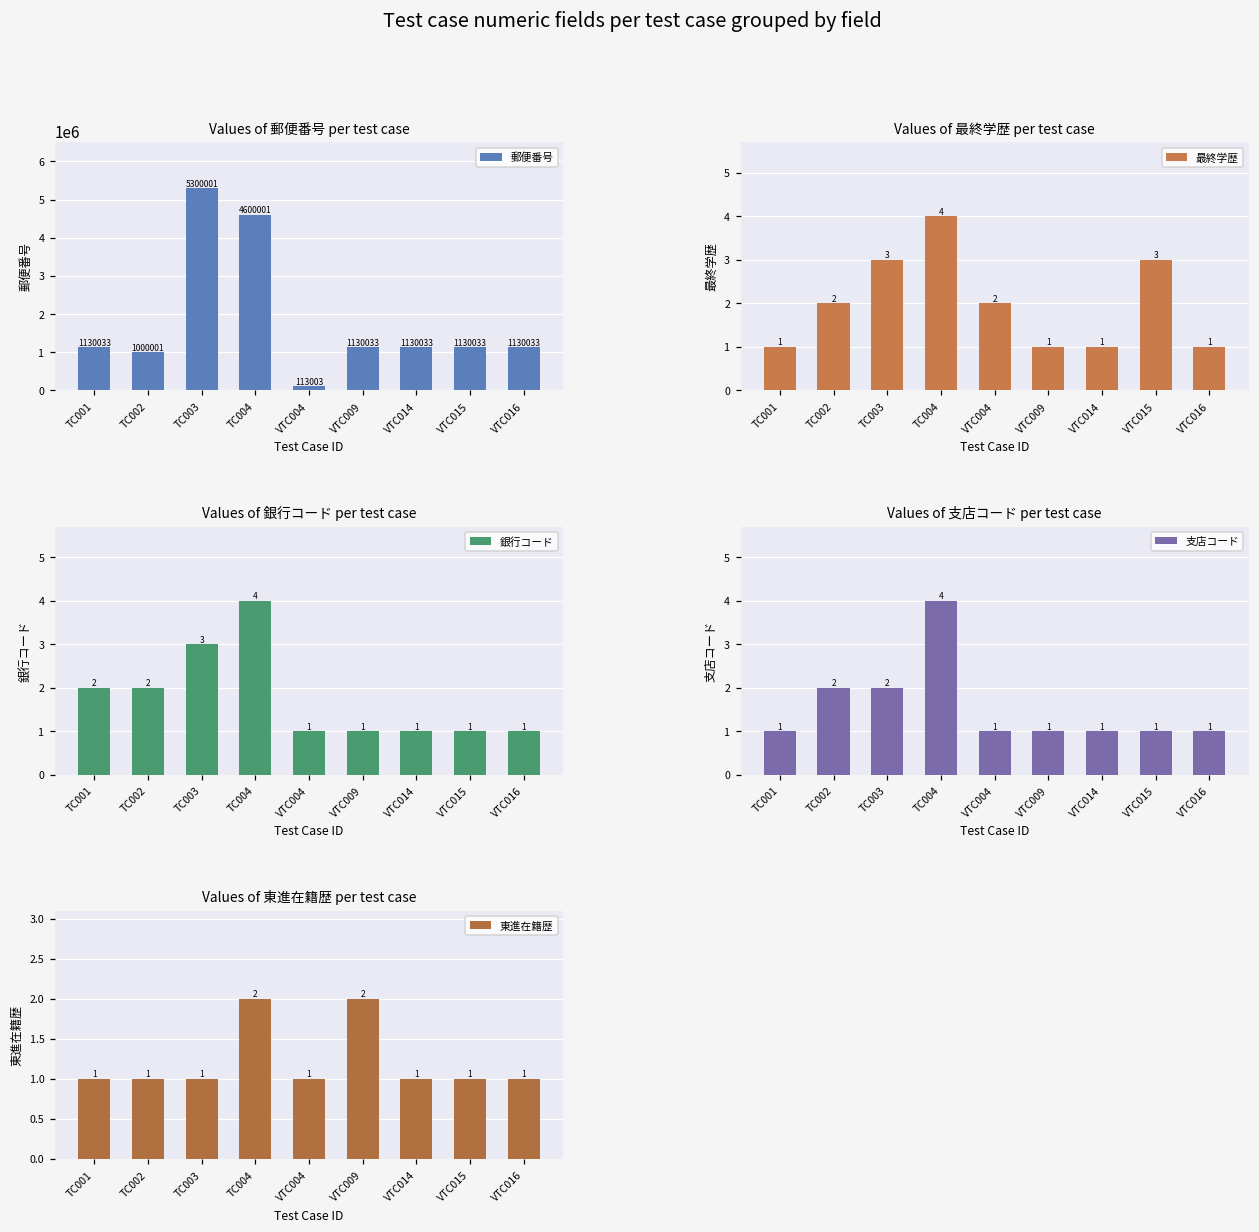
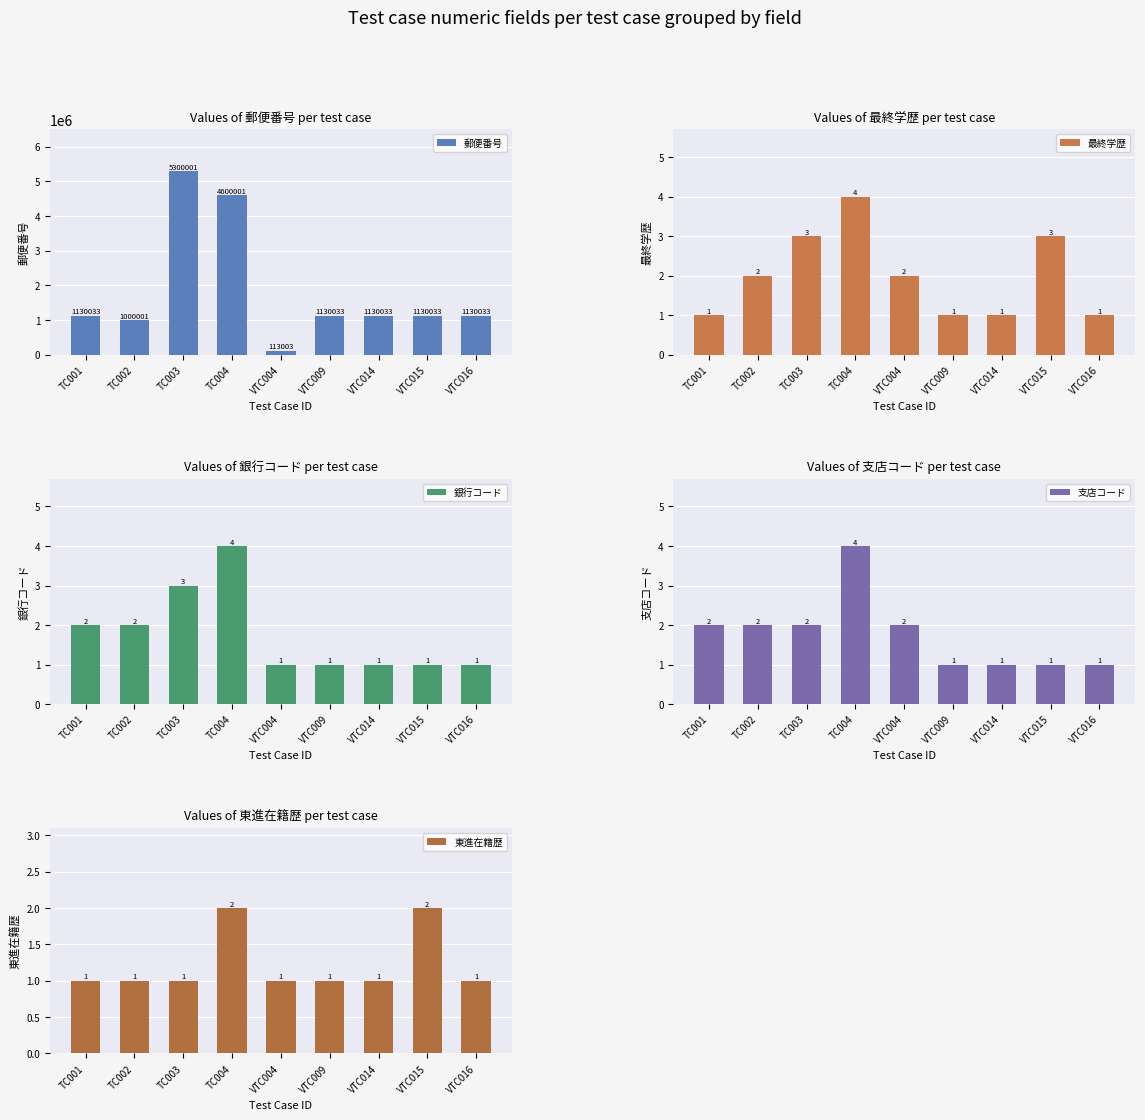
Values of 支店コード per test case, TC001: 1 -> 2
Values of 支店コード per test case, VTC004: 1 -> 2
Values of 東進在籍歴 per test case, VTC009: 2 -> 1
Values of 東進在籍歴 per test case, VTC015: 1 -> 2
